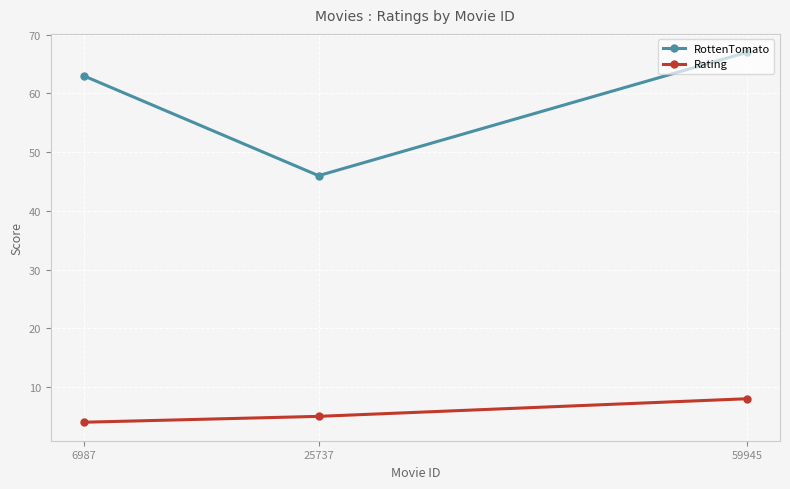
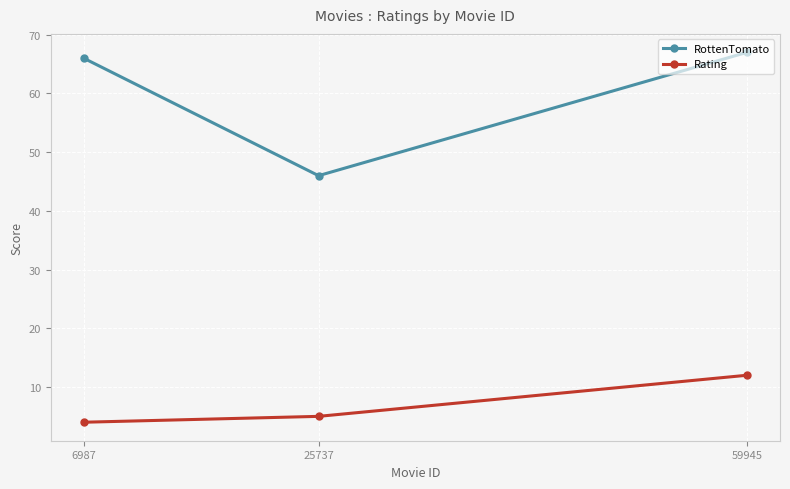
RottenTomato, 6987: 63 -> 66
Rating, 59945: 8 -> 12
